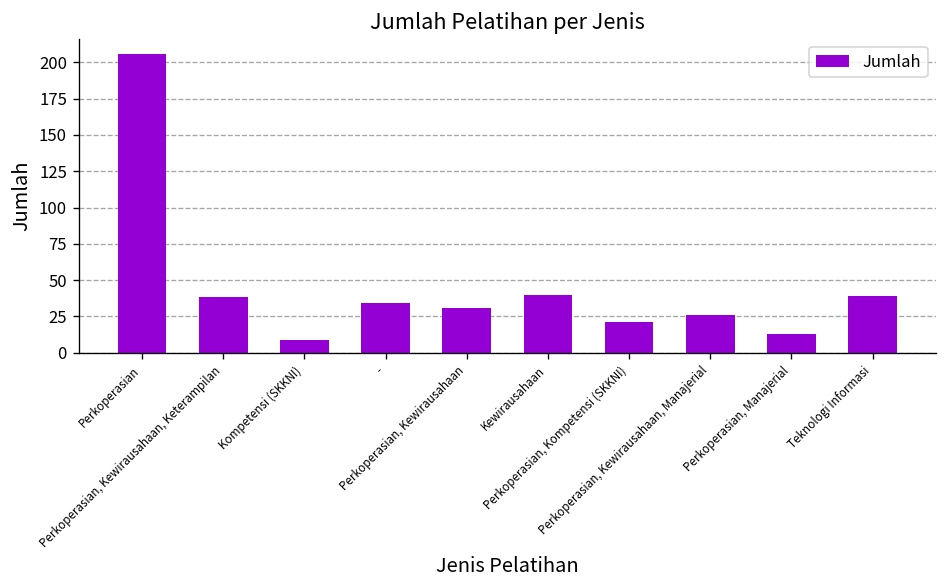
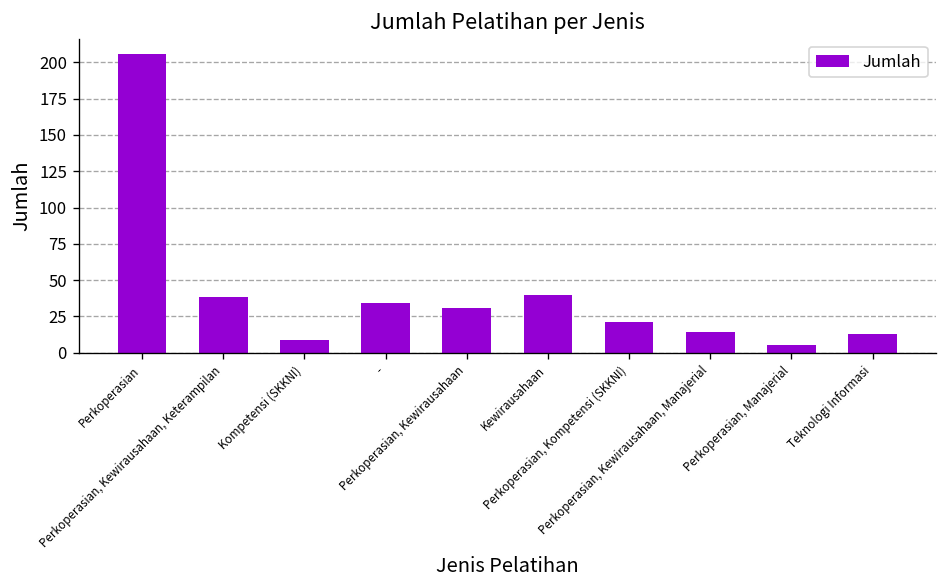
Perkoperasian, Kewirausahaan, Manajerial: 26 -> 14
Perkoperasian, Manajerial: 13 -> 5
Teknologi Informasi: 39 -> 13
